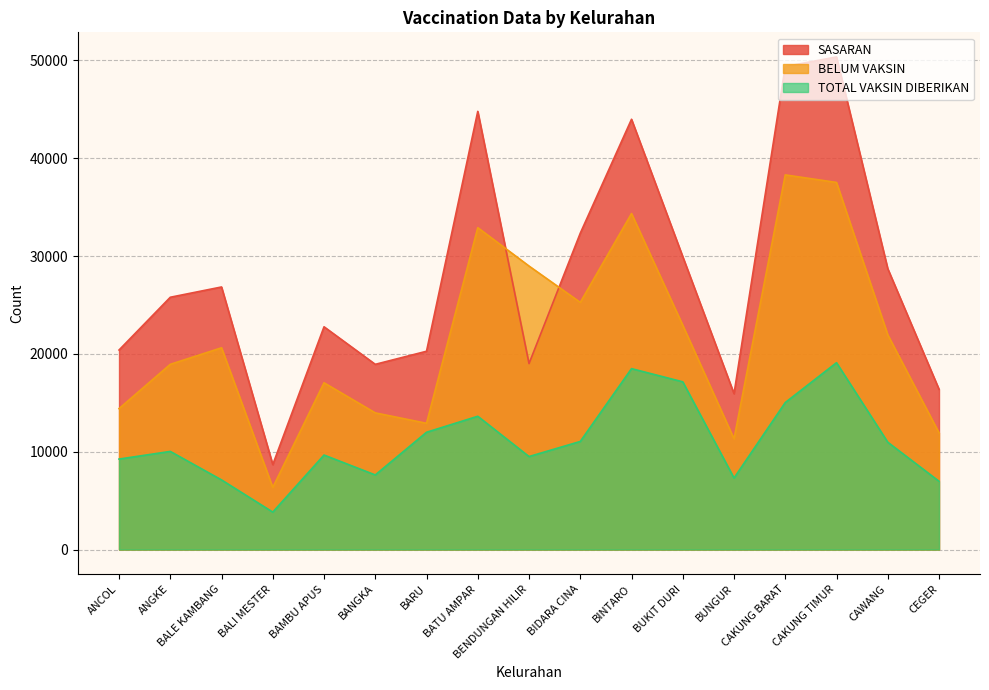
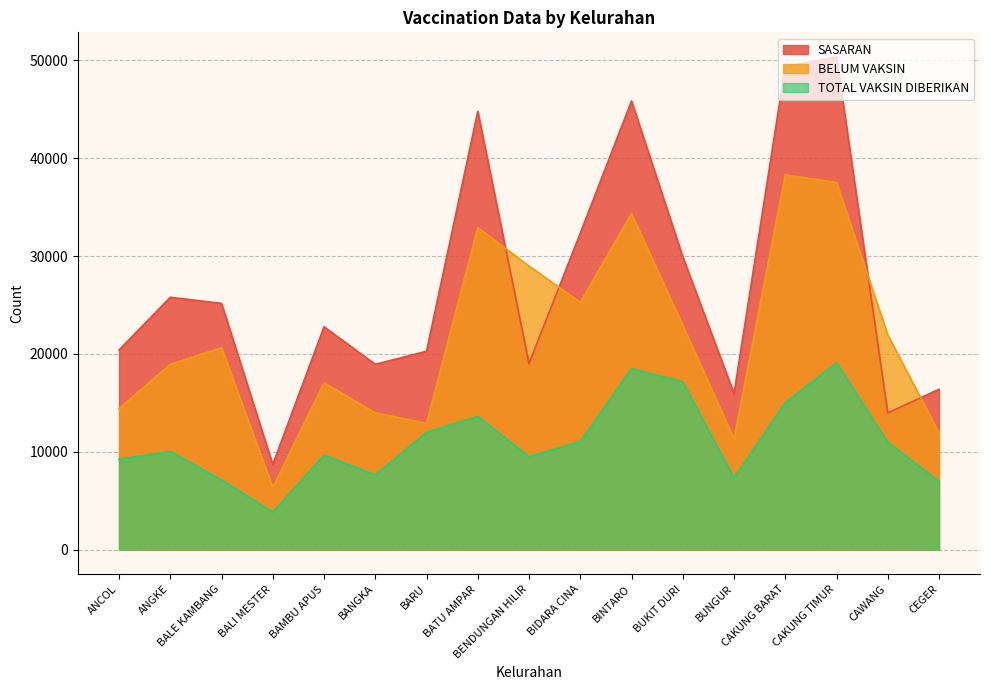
SASARAN, BALE KAMBANG: 27000 -> 25000
SASARAN, BINTARO: 44000 -> 46000
SASARAN, CAWANG: 29000 -> 14000
